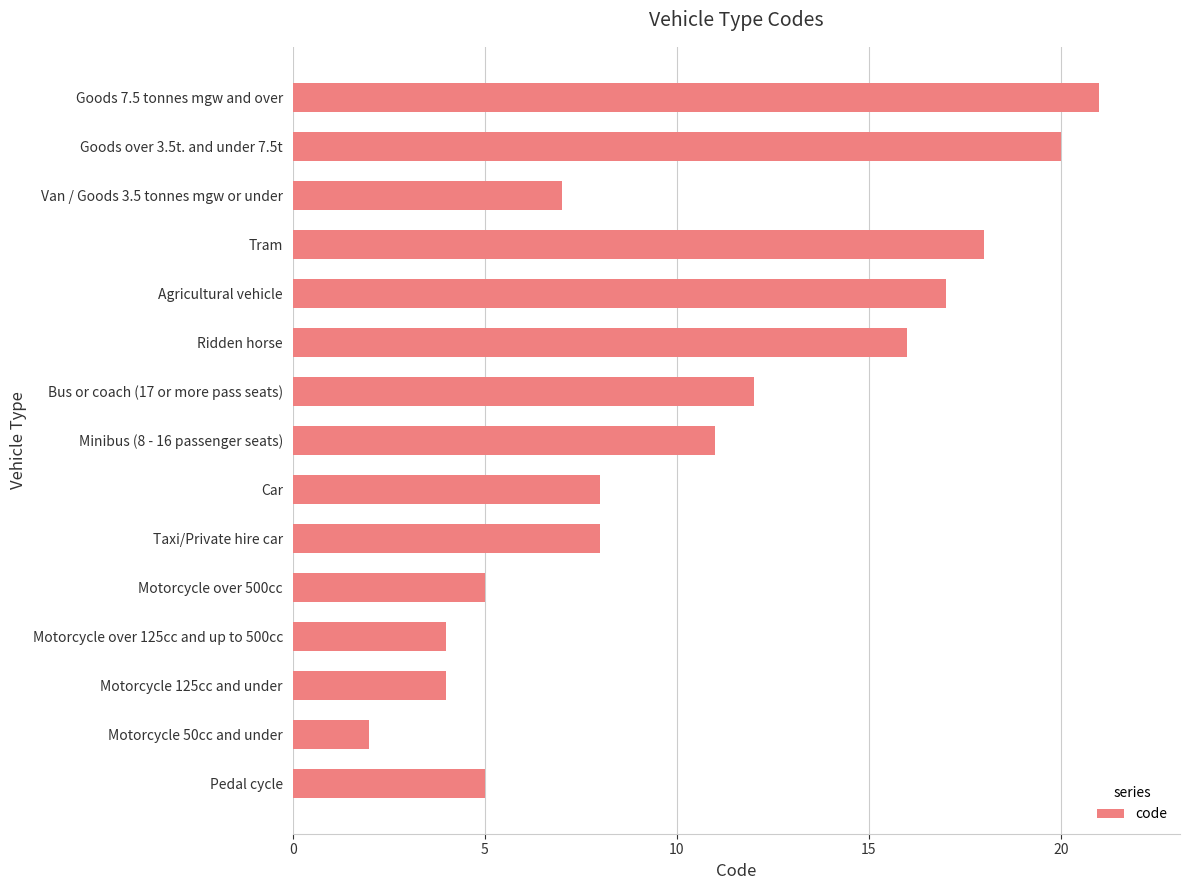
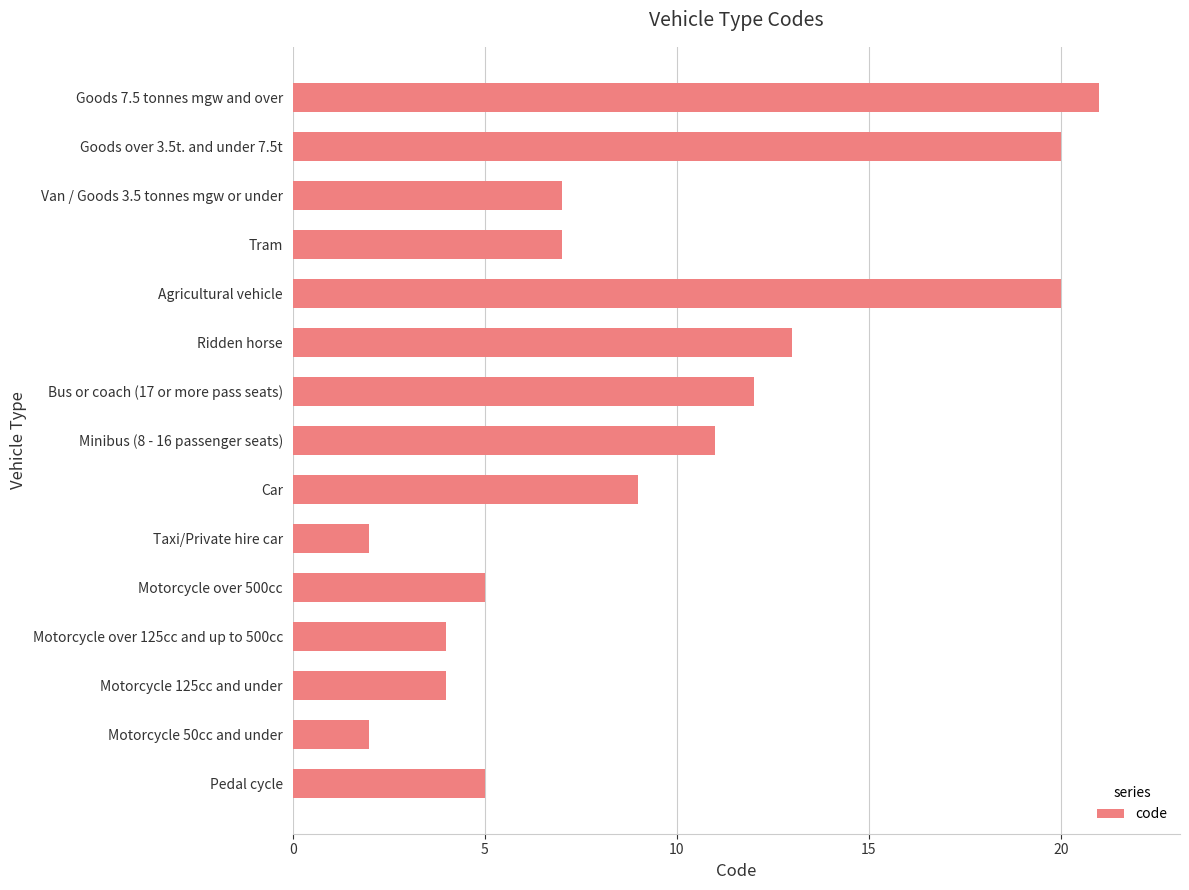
Tram: 18 -> 7
Agricultural vehicle: 17 -> 20
Ridden horse: 16 -> 13
Car: 8 -> 9
Taxi/Private hire car: 8 -> 2
